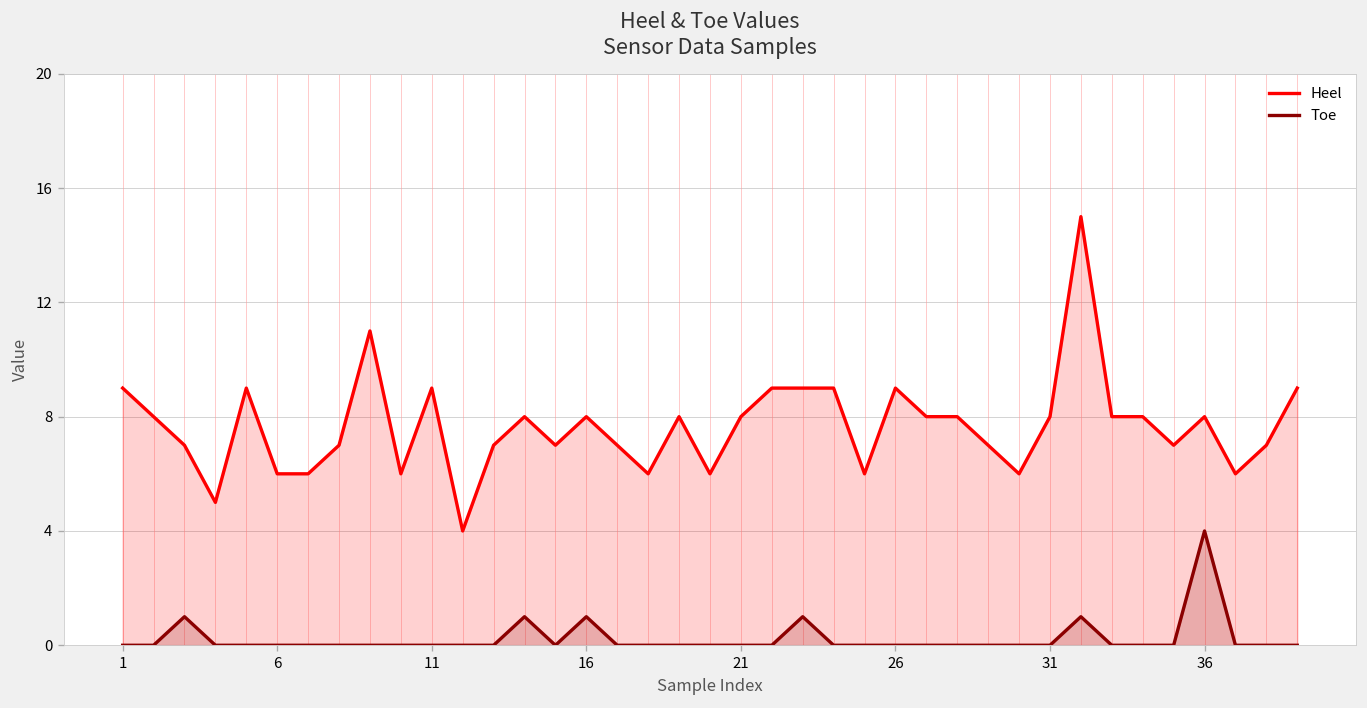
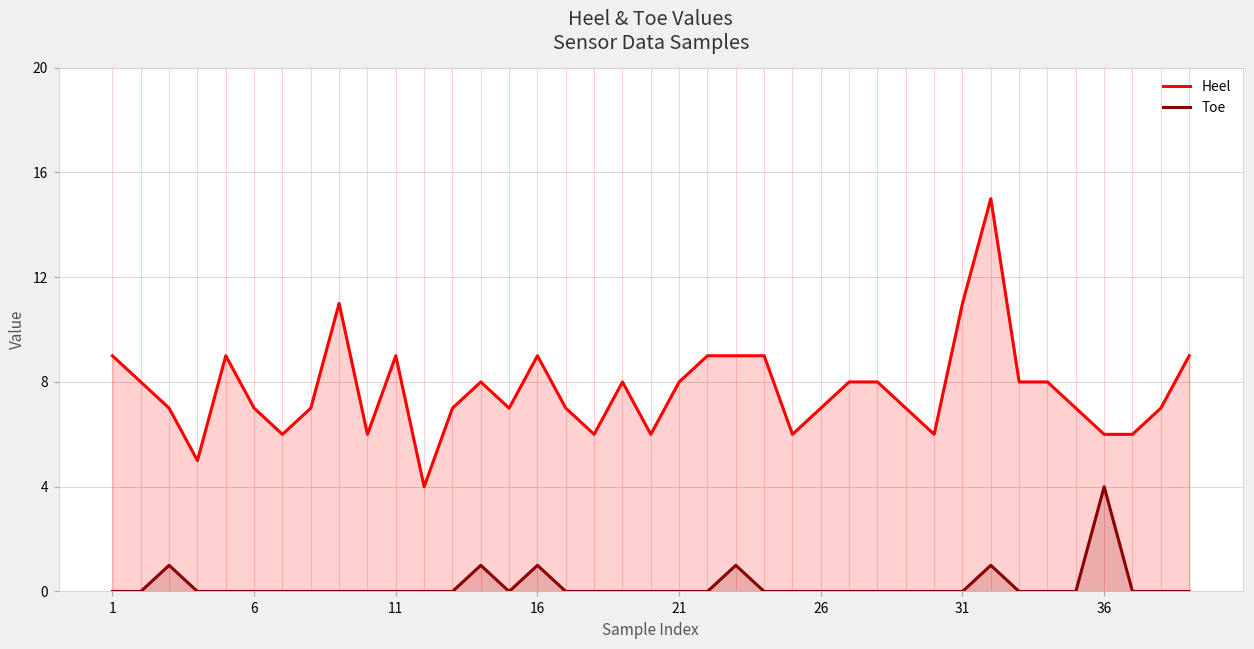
Heel, 6: 6 -> 7
Heel, 16: 8 -> 9
Heel, 26: 9 -> 7
Heel, 31: 8 -> 11
Heel, 36: 8 -> 6
